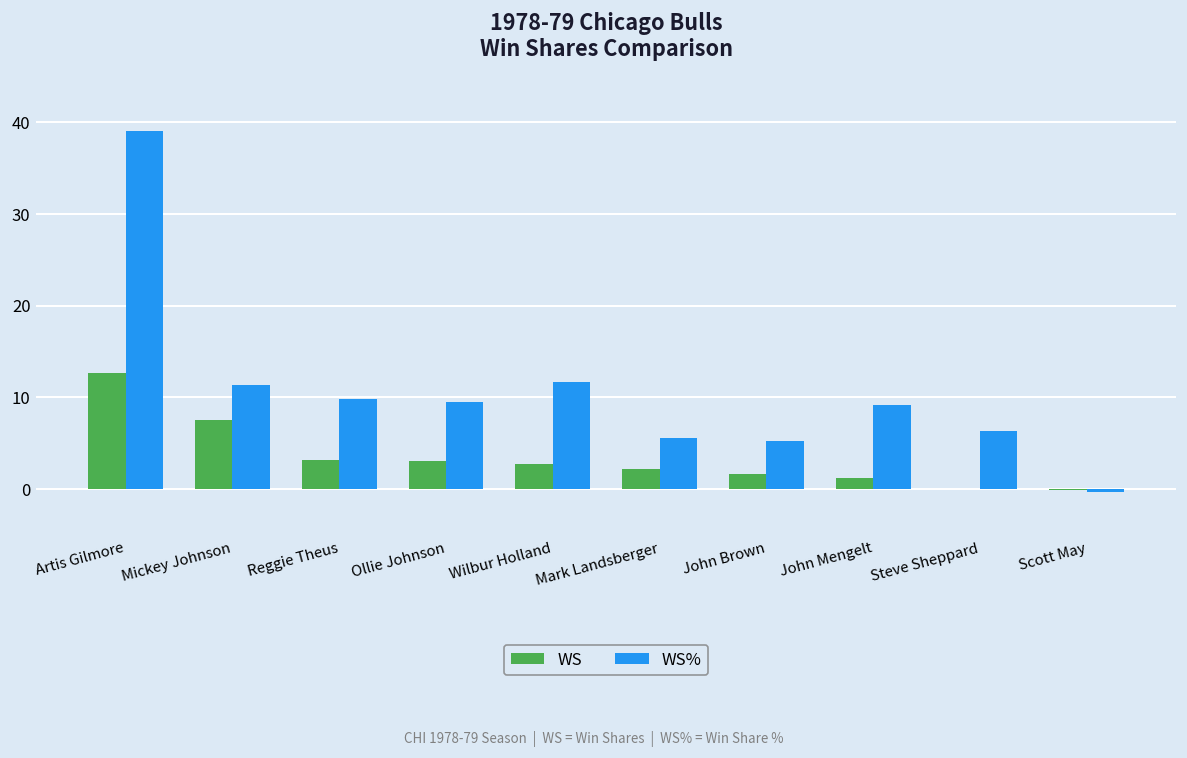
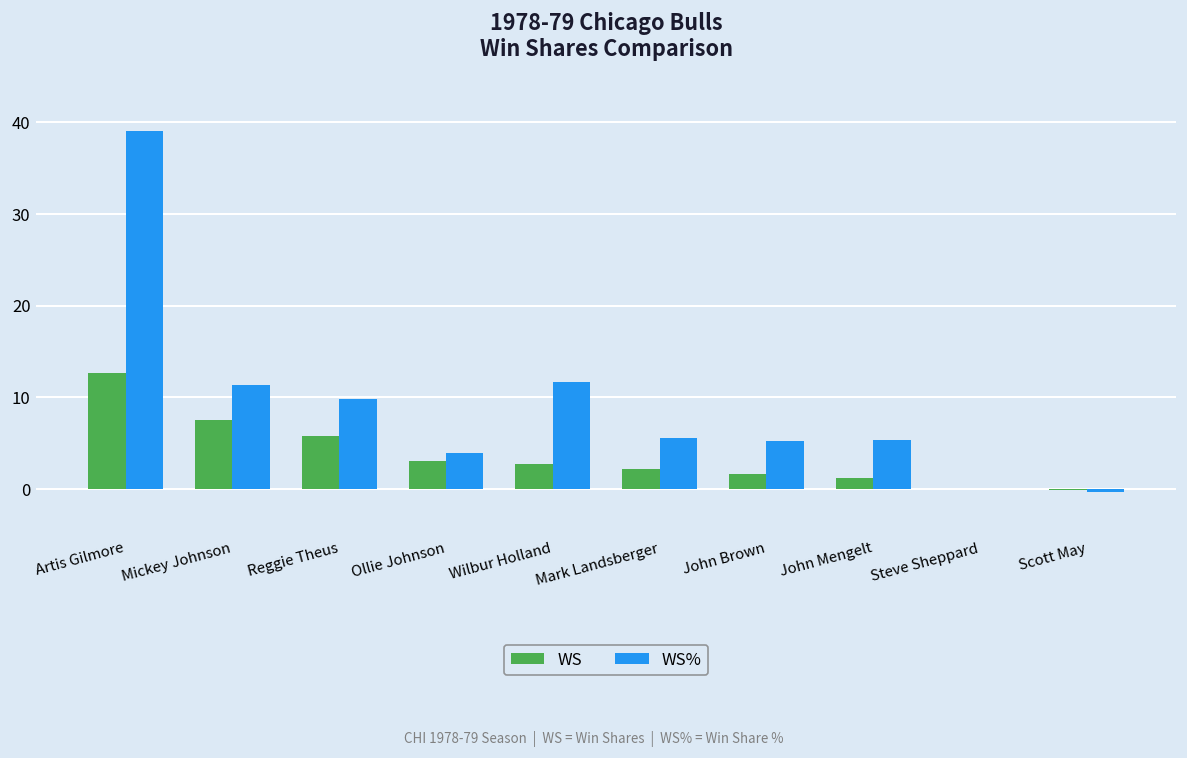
WS, Reggie Theus: 3 -> 6
WS%, Ollie Johnson: 10 -> 4
WS%, John Mengelt: 9 -> 5
WS%, Steve Sheppard: 6 -> 0
